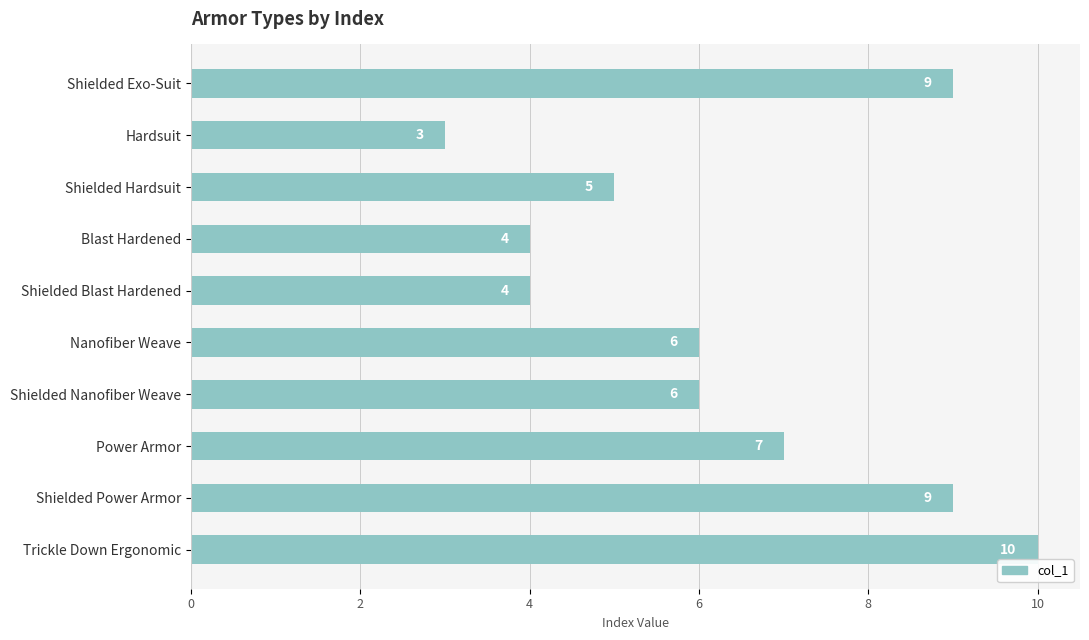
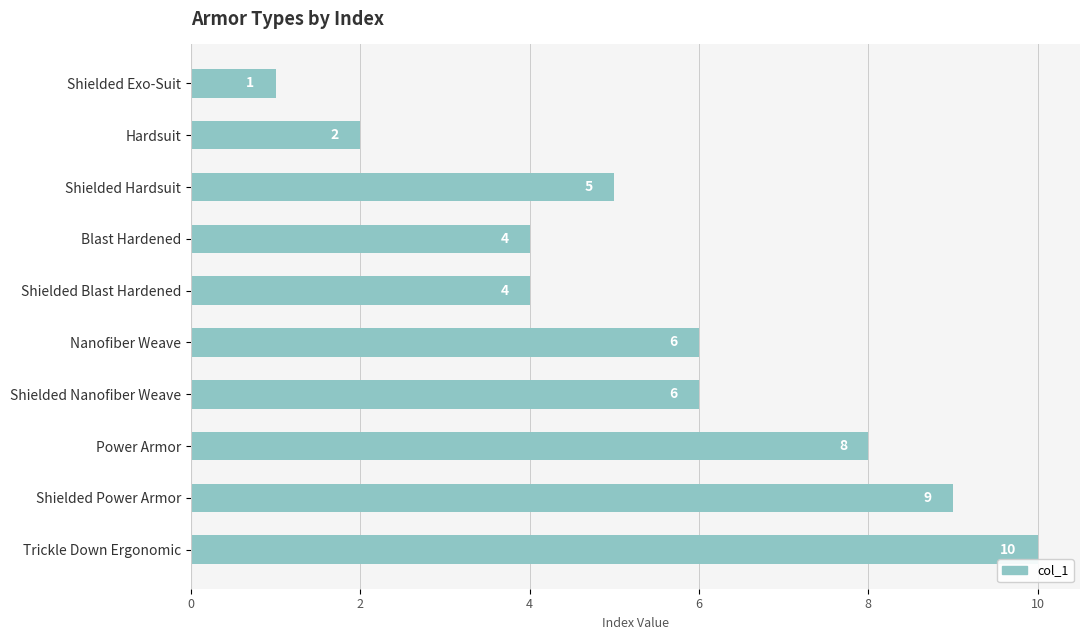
Shielded Exo-Suit: 9 -> 1
Hardsuit: 3 -> 2
Power Armor: 7 -> 8
